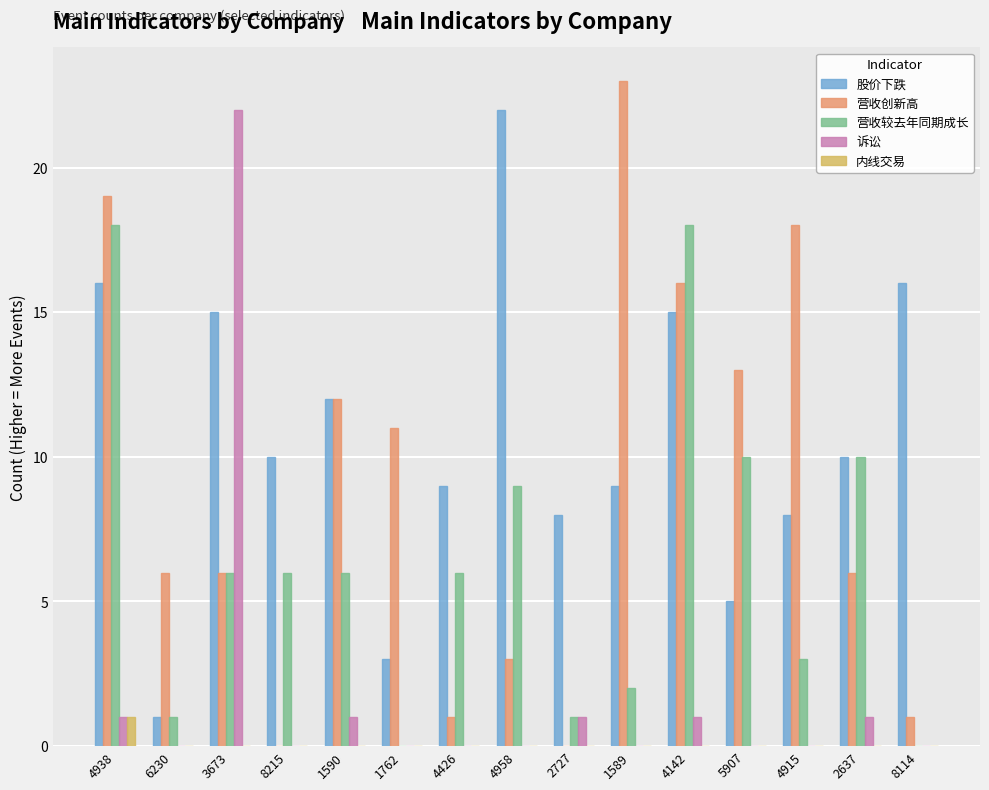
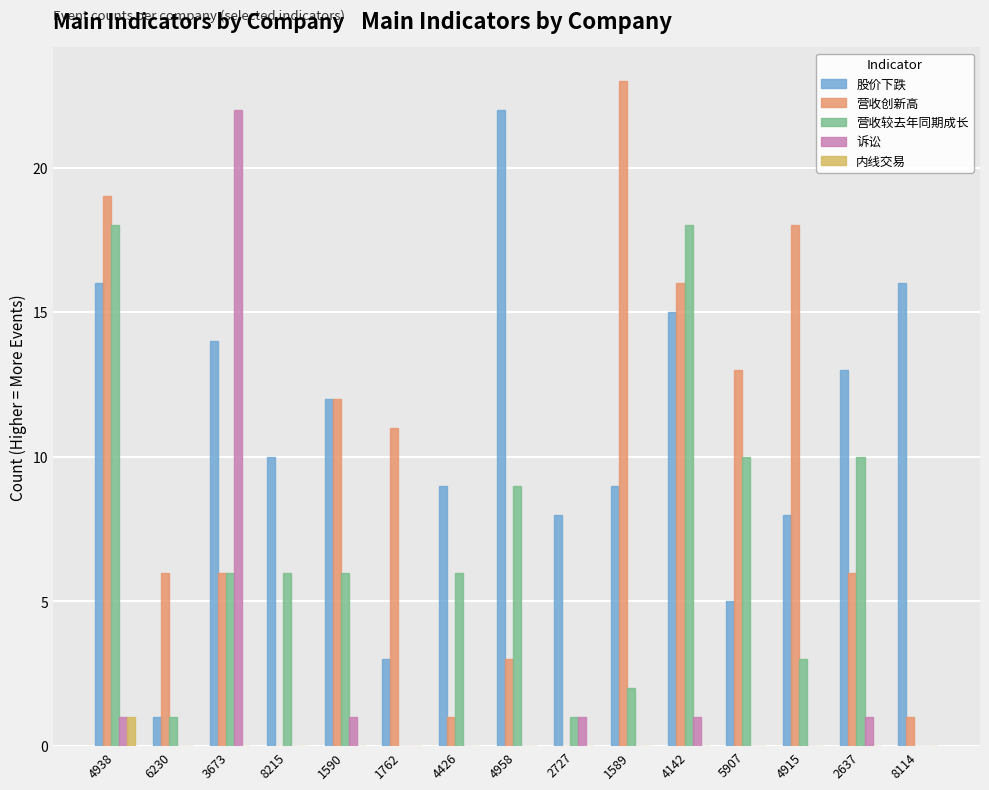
股价下跌, 3673: 15 -> 14
股价下跌, 2637: 10 -> 13
